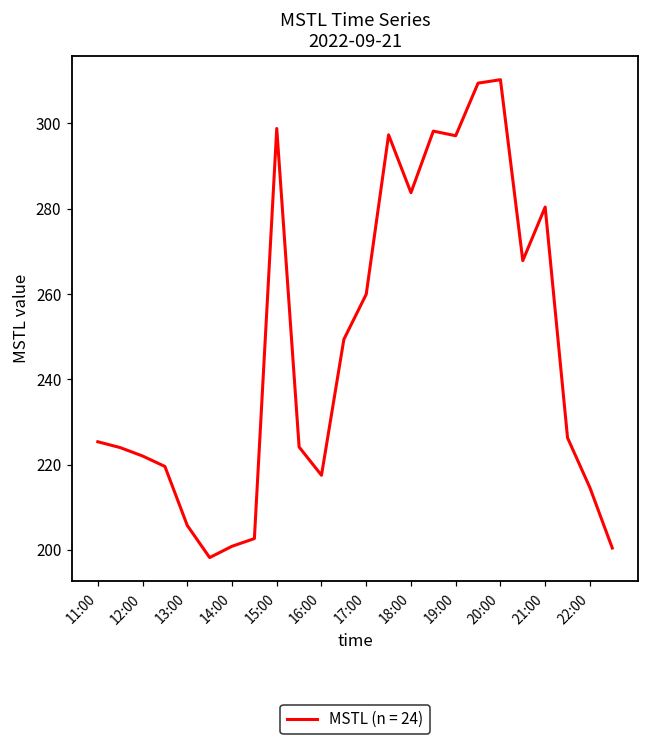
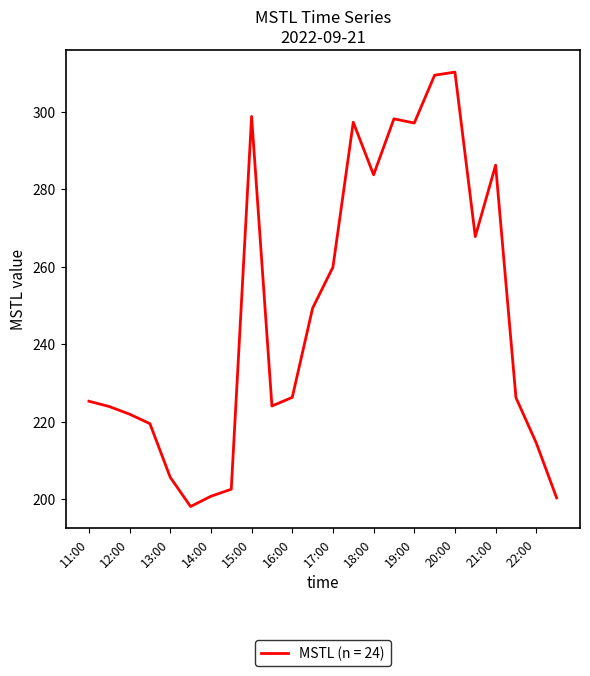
16:00: 217 -> 226
21:00: 280 -> 286
